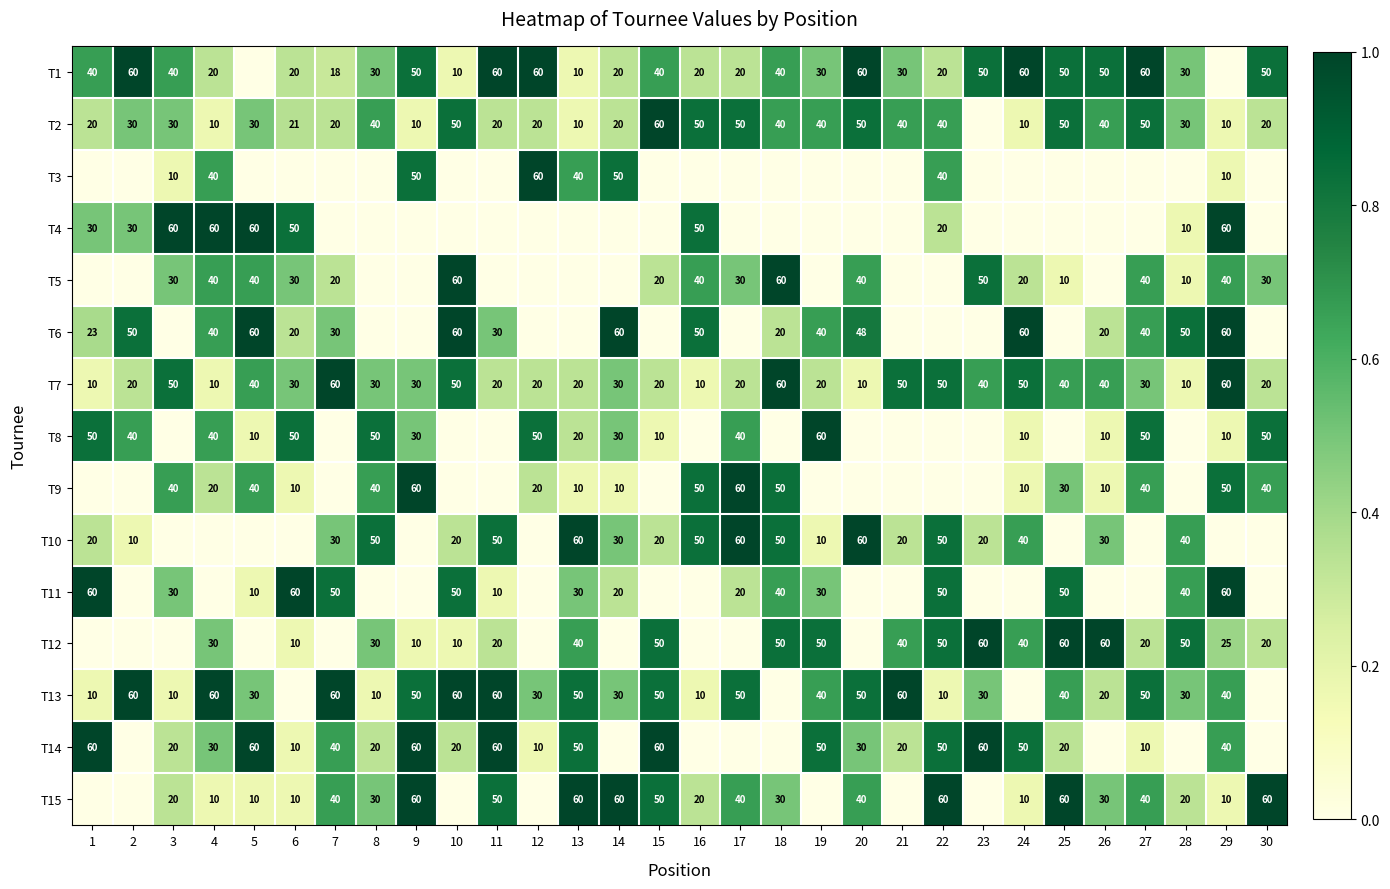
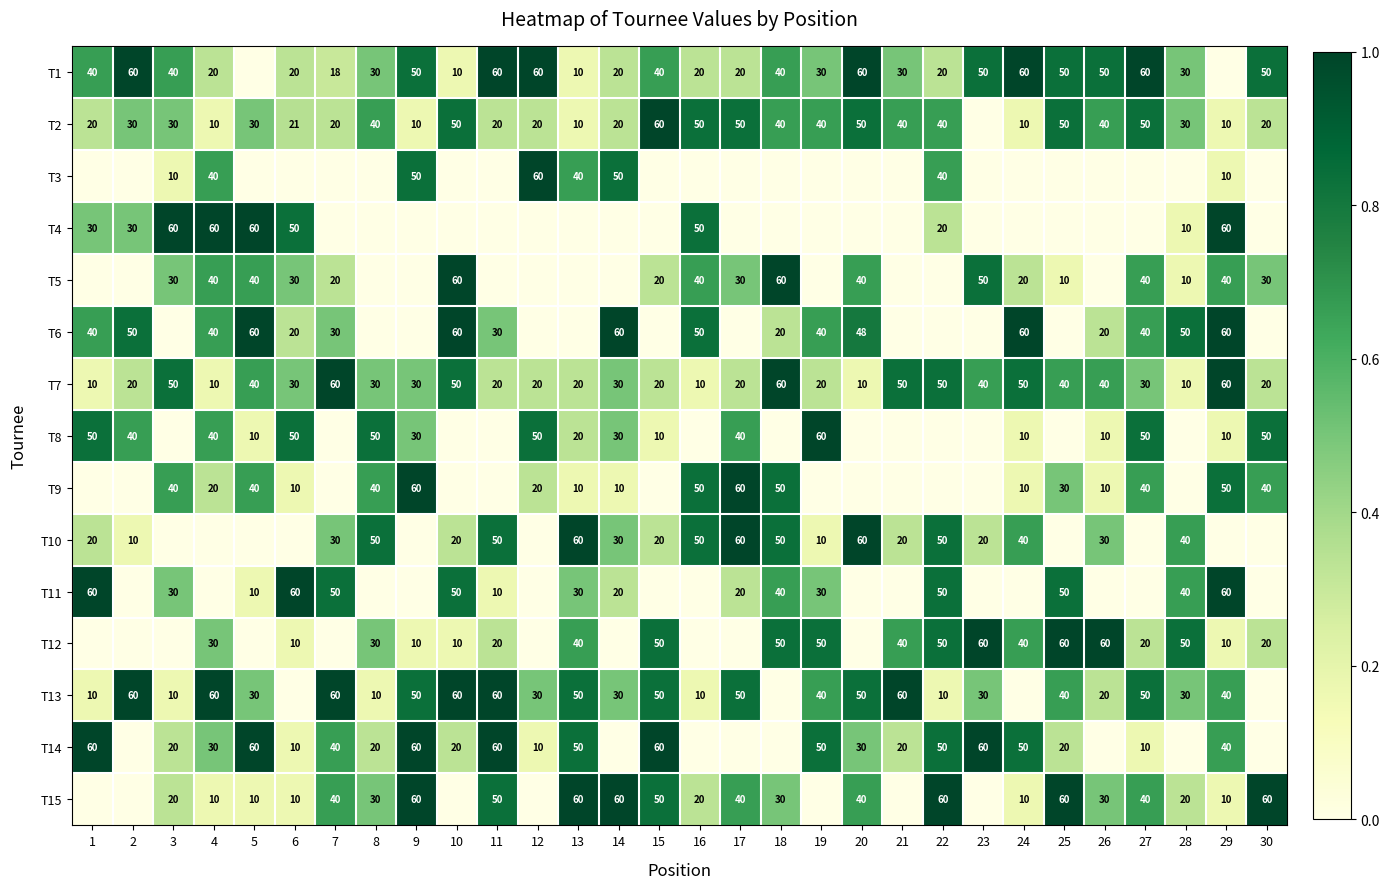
T6, 1: 23 -> 40
T12, 29: 25 -> 10
